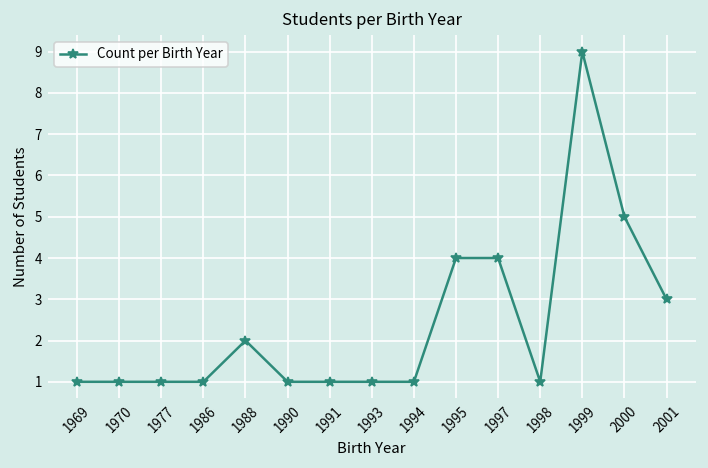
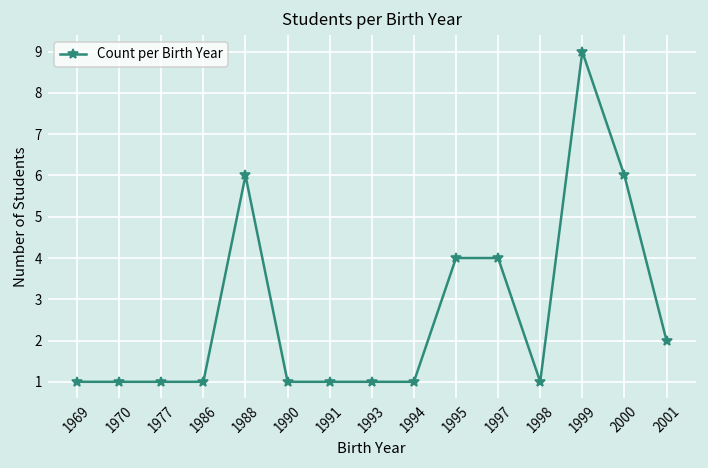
1988: 2 -> 6
2000: 5 -> 6
2001: 3 -> 2
